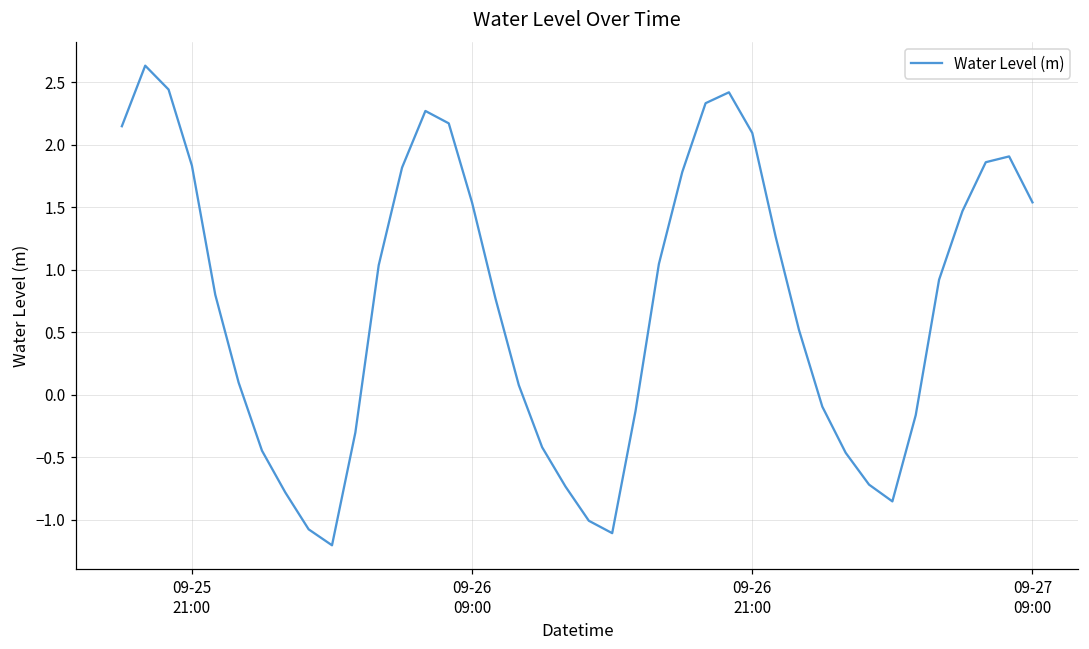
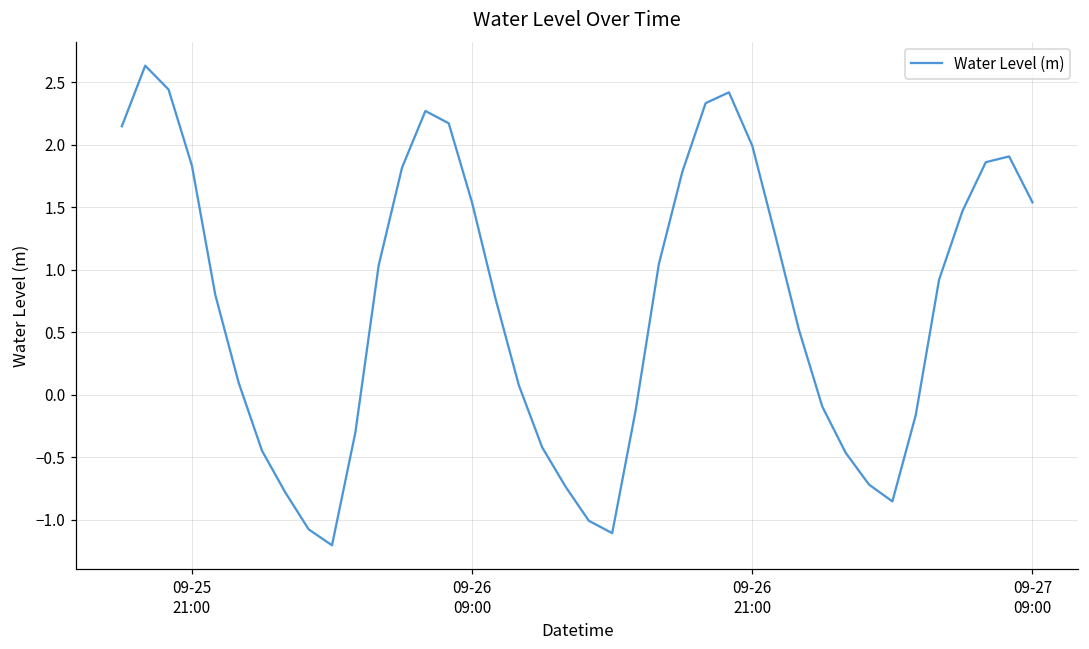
09-26 21:00: 2.10 -> 1.99
